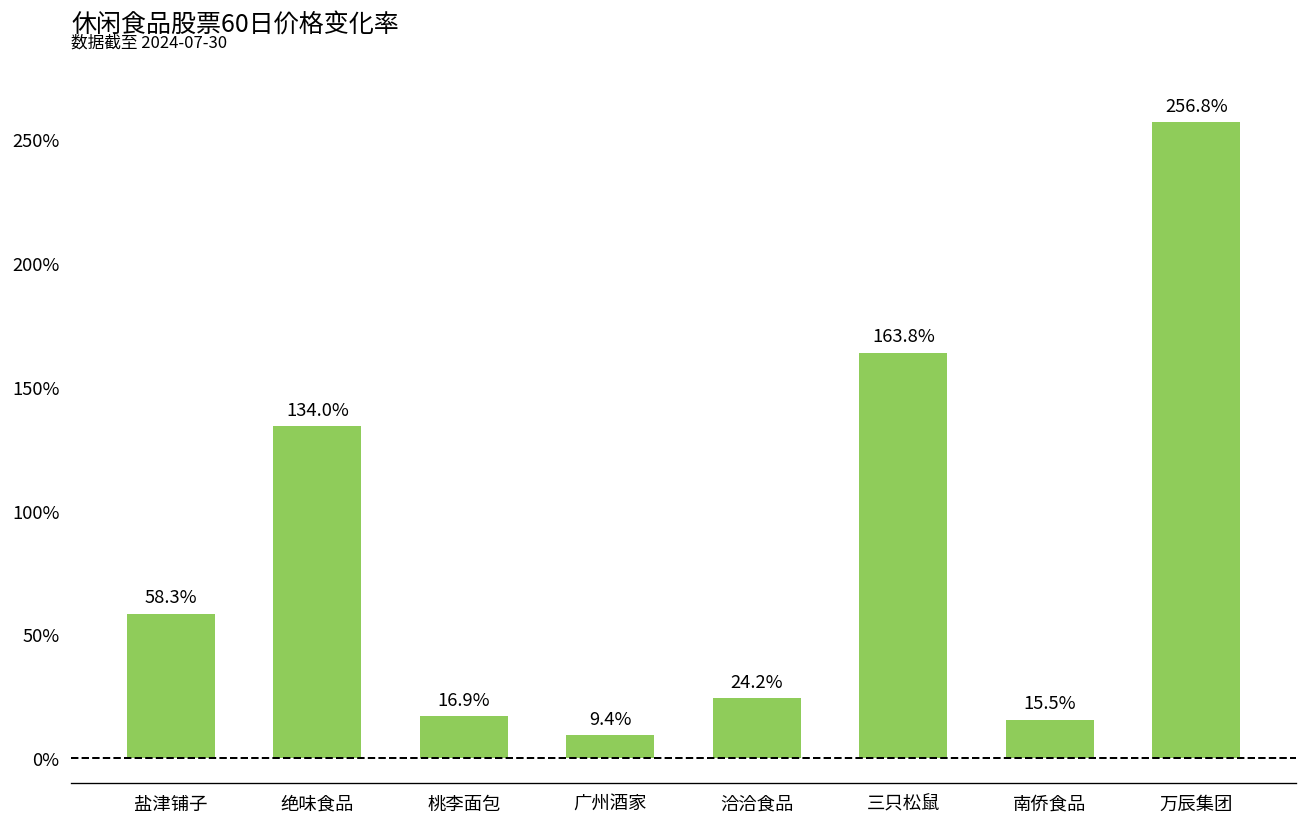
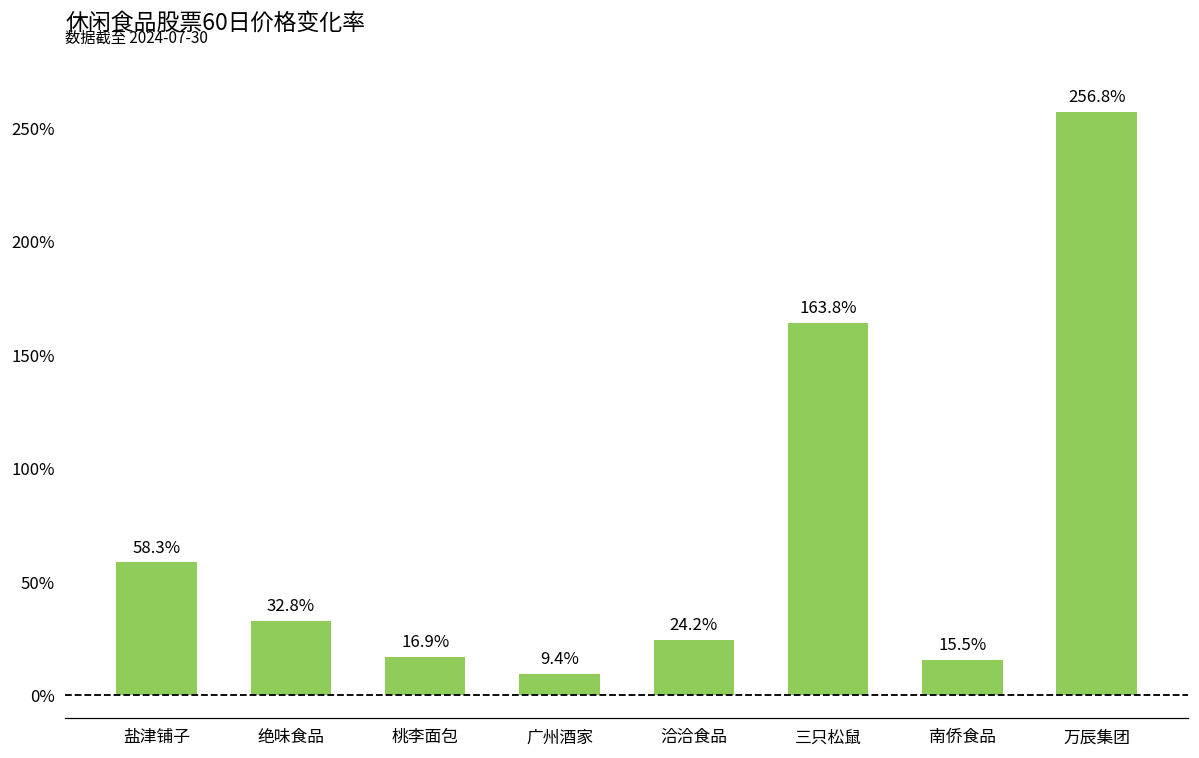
绝味食品: 134.0% -> 32.8%
